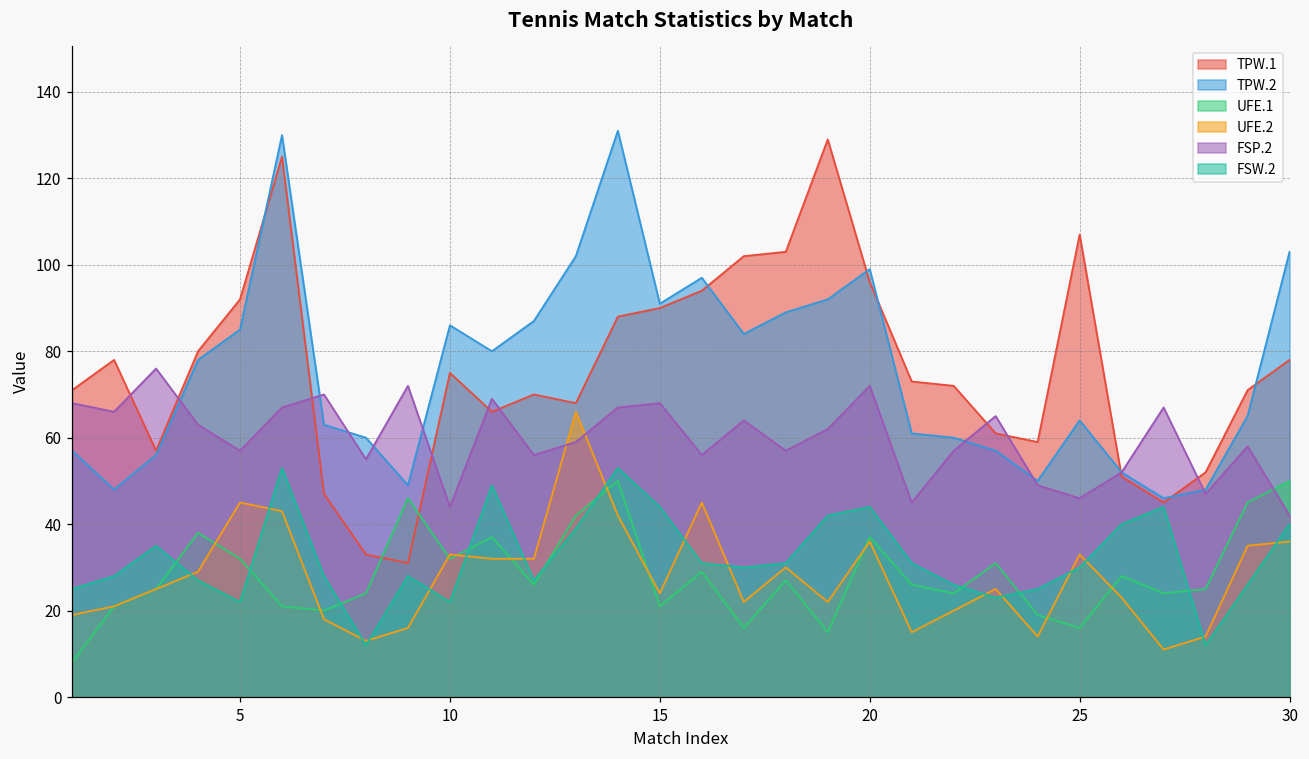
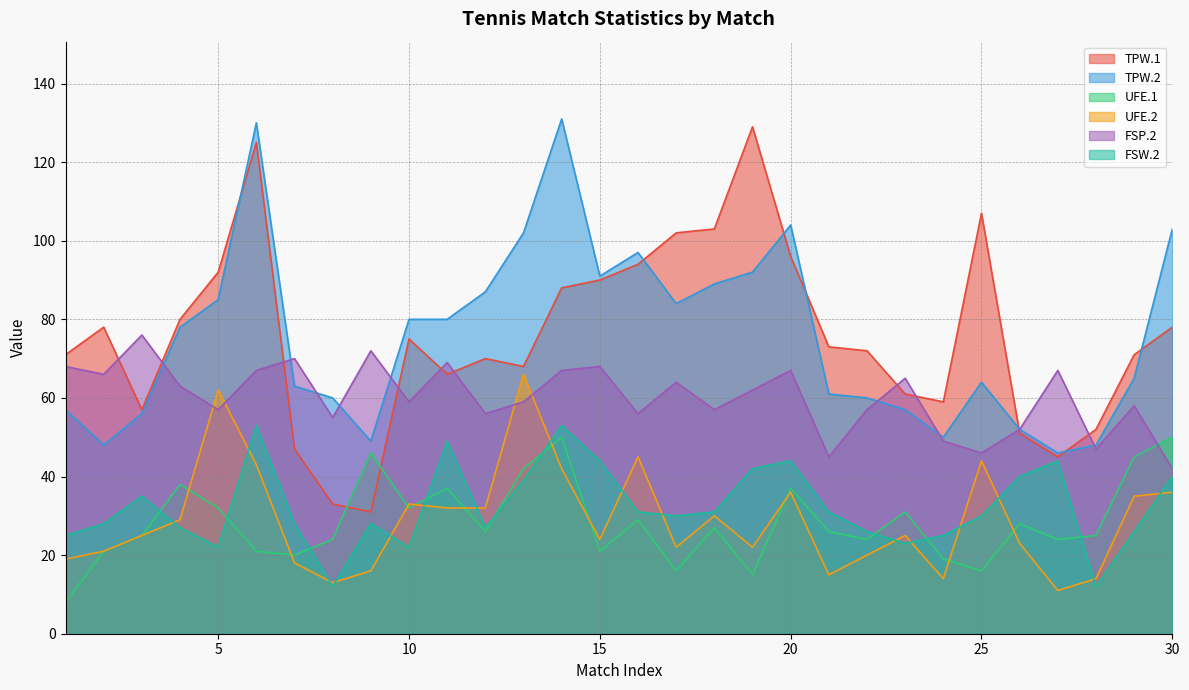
UFE.2, 5: 45 -> 62
TPW.2, 10: 86 -> 80
FSP.2, 10: 44 -> 59
TPW.2, 20: 99 -> 104
FSP.2, 20: 72 -> 67
UFE.2, 25: 33 -> 44
